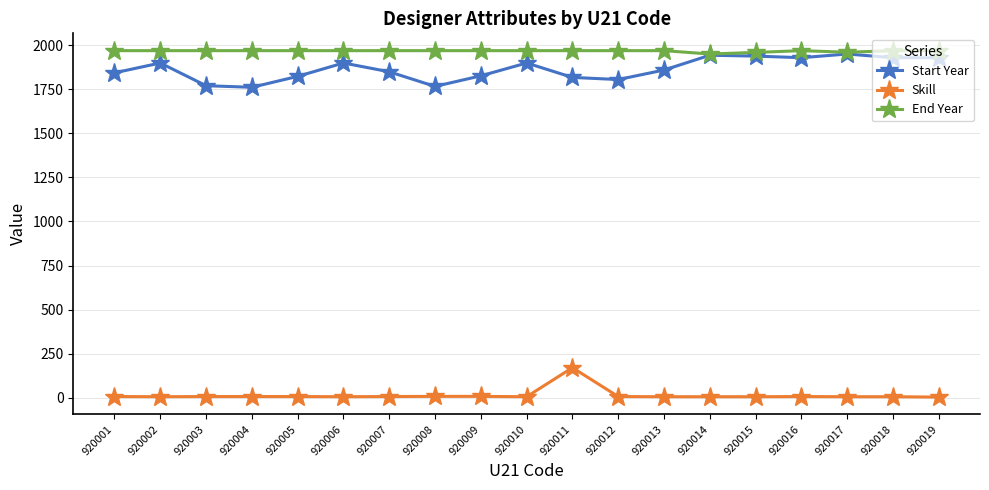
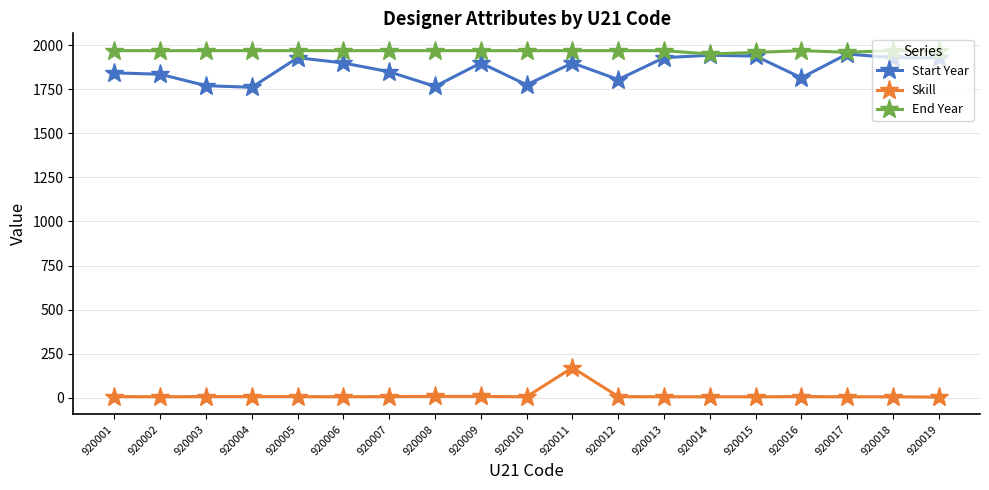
Start Year, 920002: 1900 -> 1840
Start Year, 920005: 1820 -> 1930
Start Year, 920009: 1830 -> 1900
Start Year, 920010: 1900 -> 1780
Start Year, 920011: 1820 -> 1900
Start Year, 920013: 1860 -> 1930
Start Year, 920016: 1930 -> 1820
